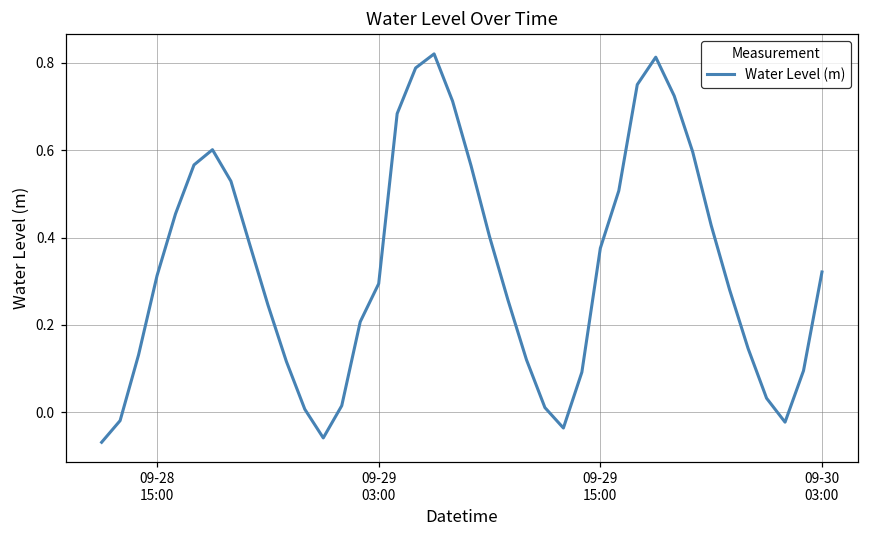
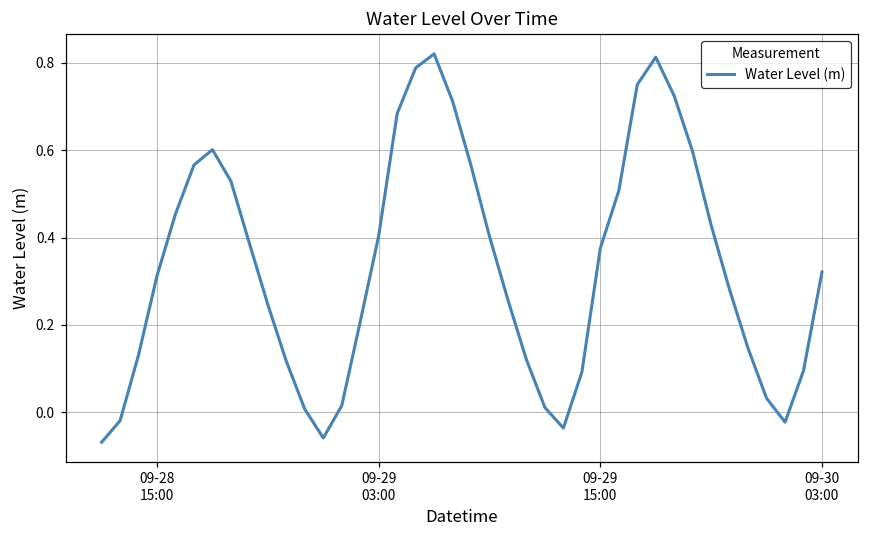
09-29 03:00: 0.29 -> 0.40
